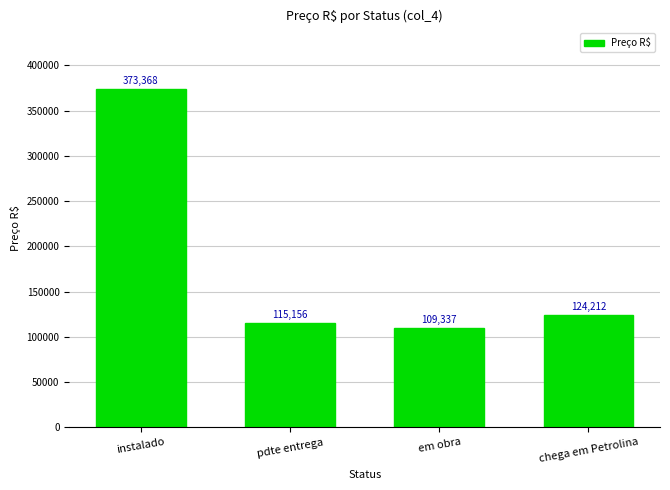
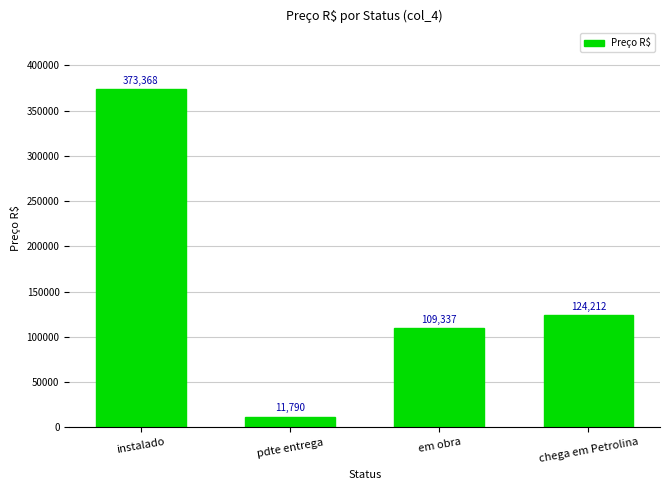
pdte entrega: 115,156 -> 11,790
